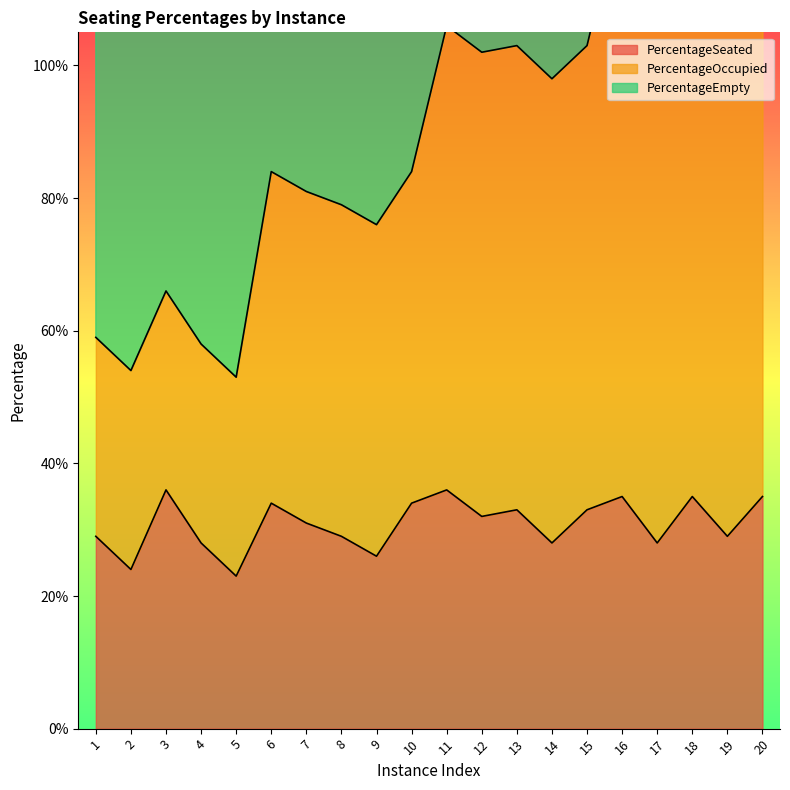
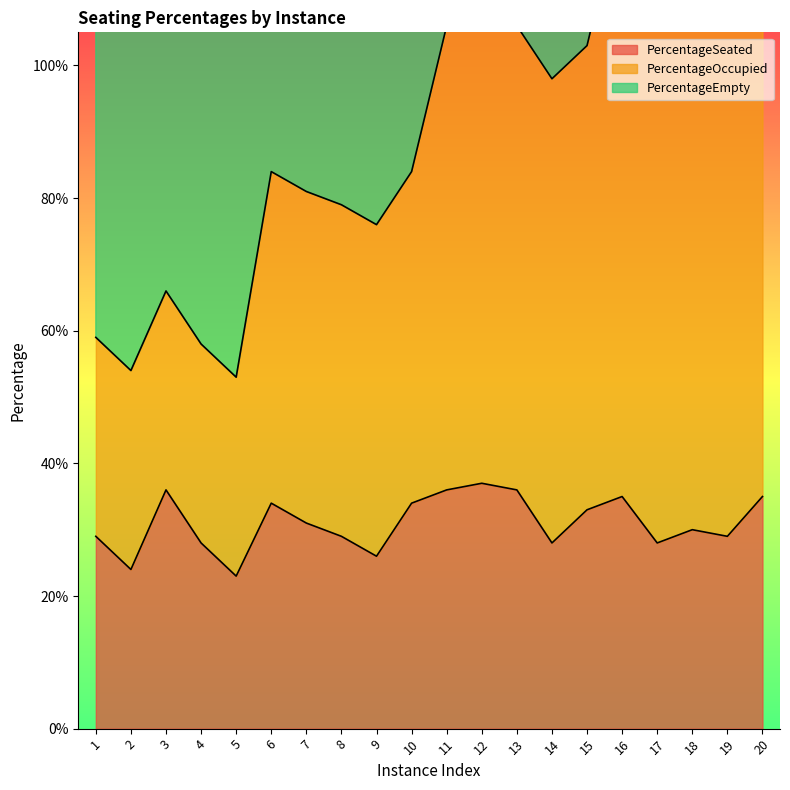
PercentageSeated, 12: 32% -> 37%
PercentageSeated, 13: 33% -> 36%
PercentageSeated, 18: 35% -> 30%
